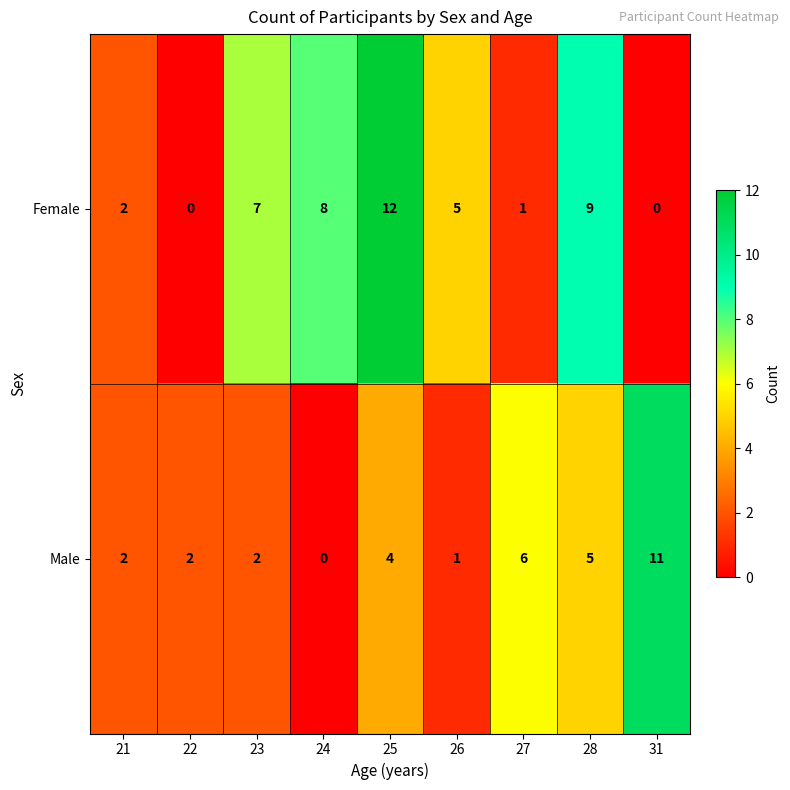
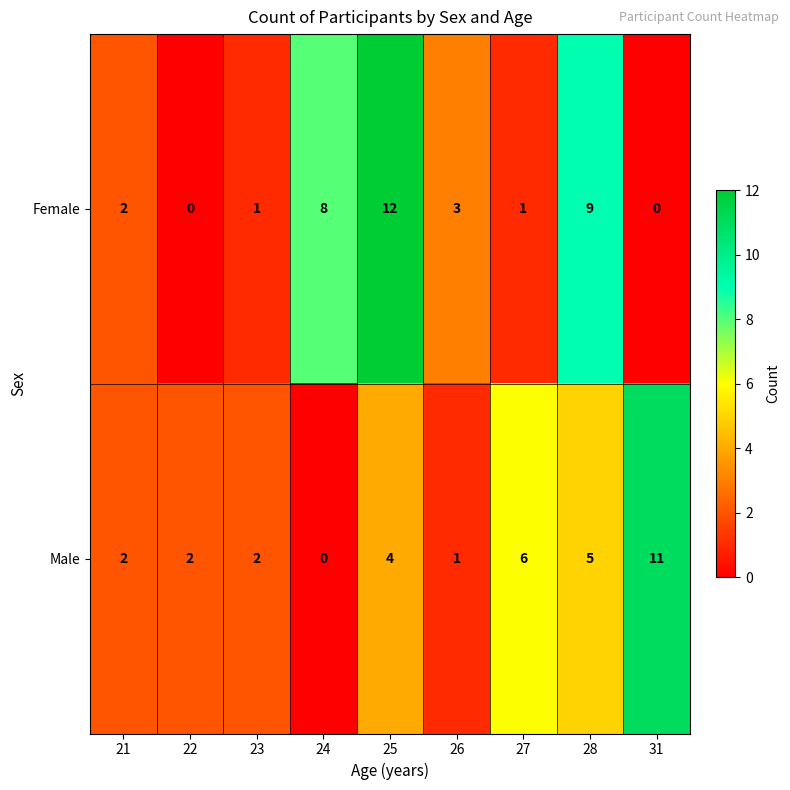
Female, 23: 7 -> 1
Female, 26: 5 -> 3
